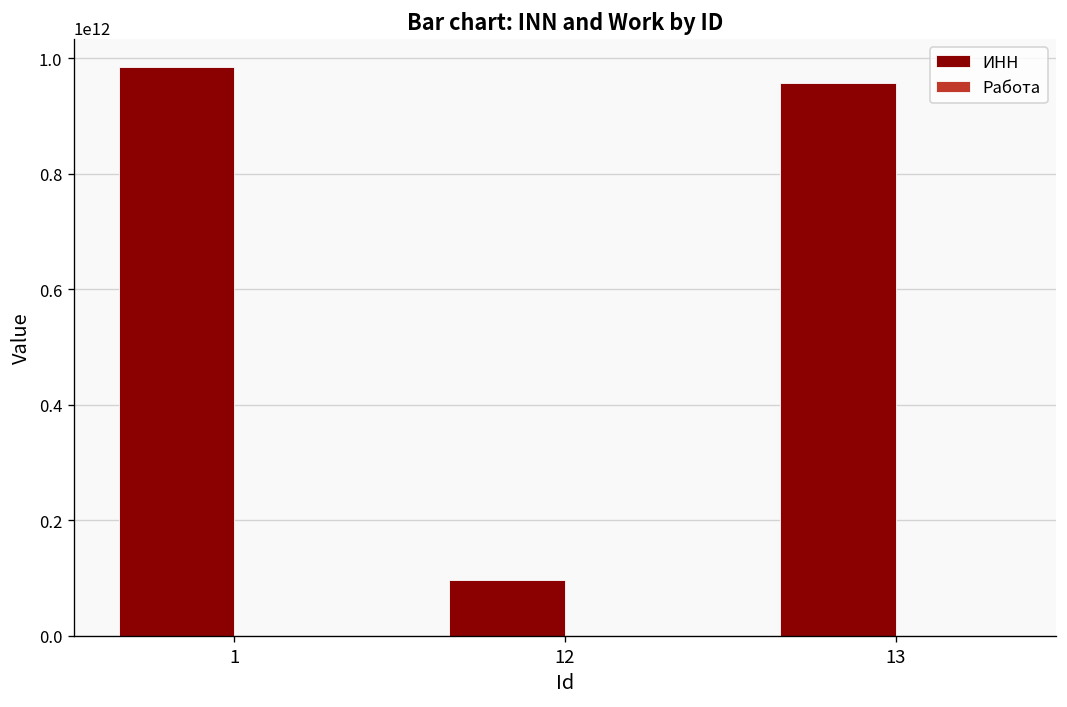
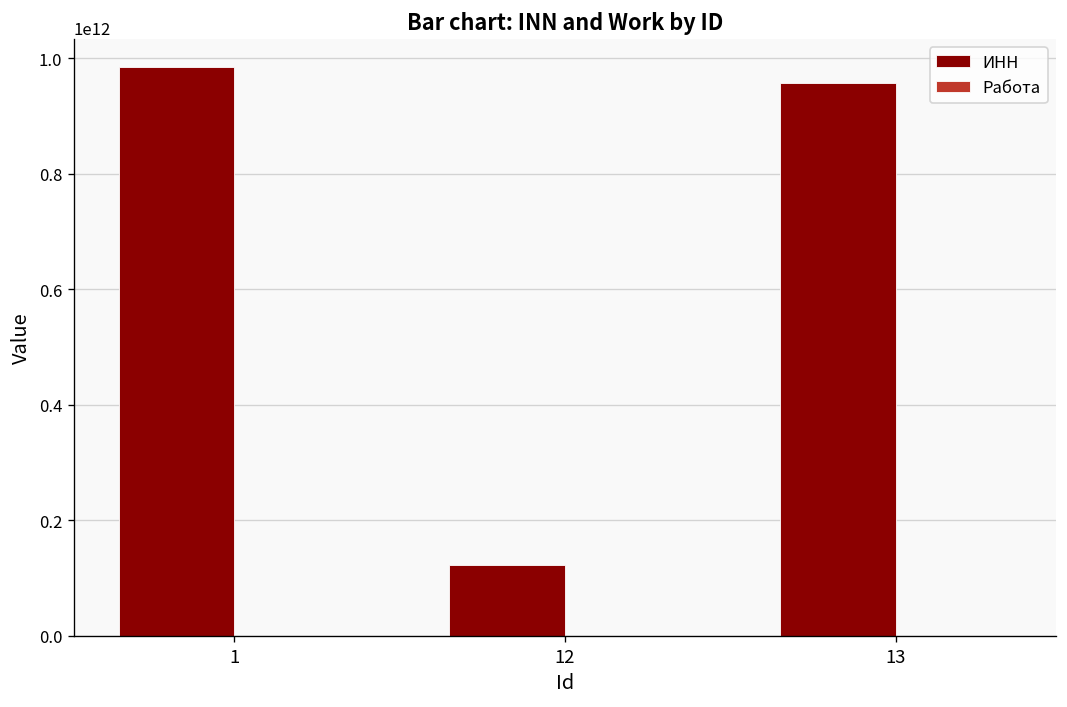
ИНН, 12: 100000000000 -> 120000000000
